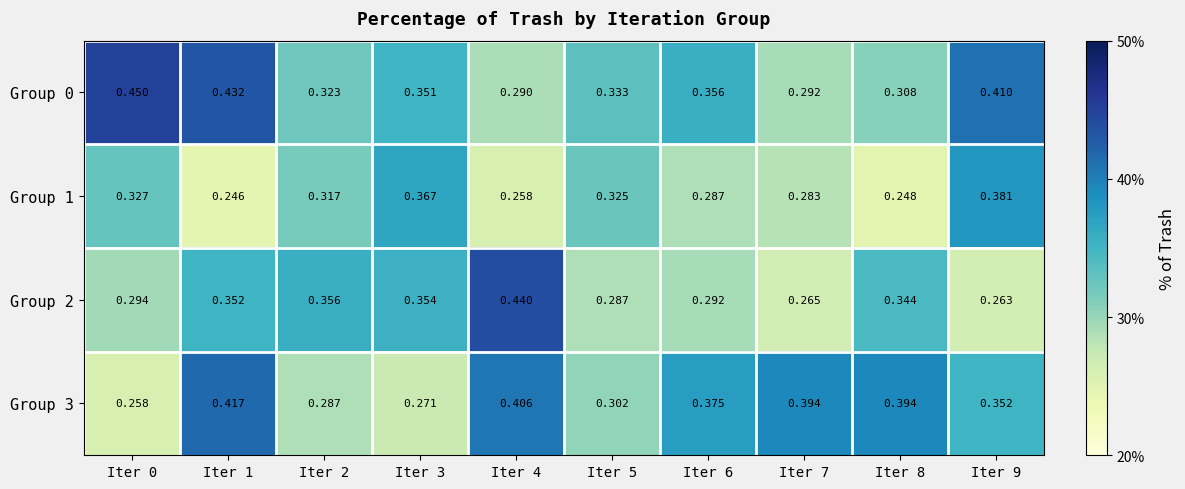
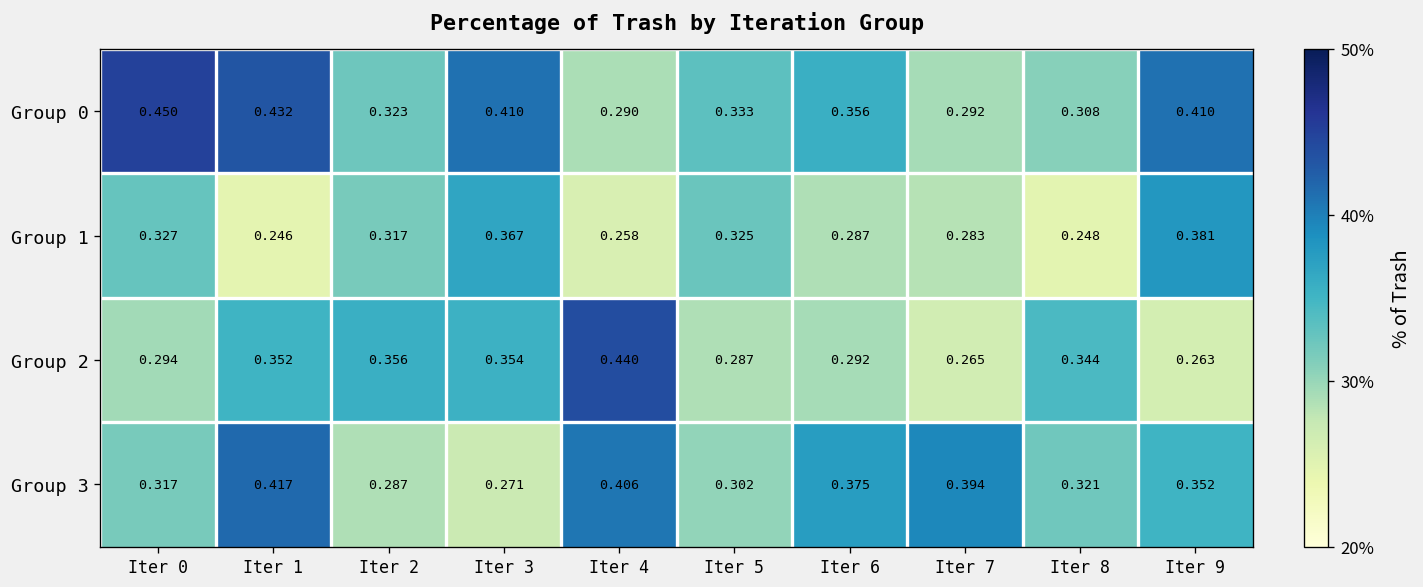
Group 0, Iter 3: 0.351 -> 0.410
Group 3, Iter 0: 0.258 -> 0.317
Group 3, Iter 8: 0.394 -> 0.321
